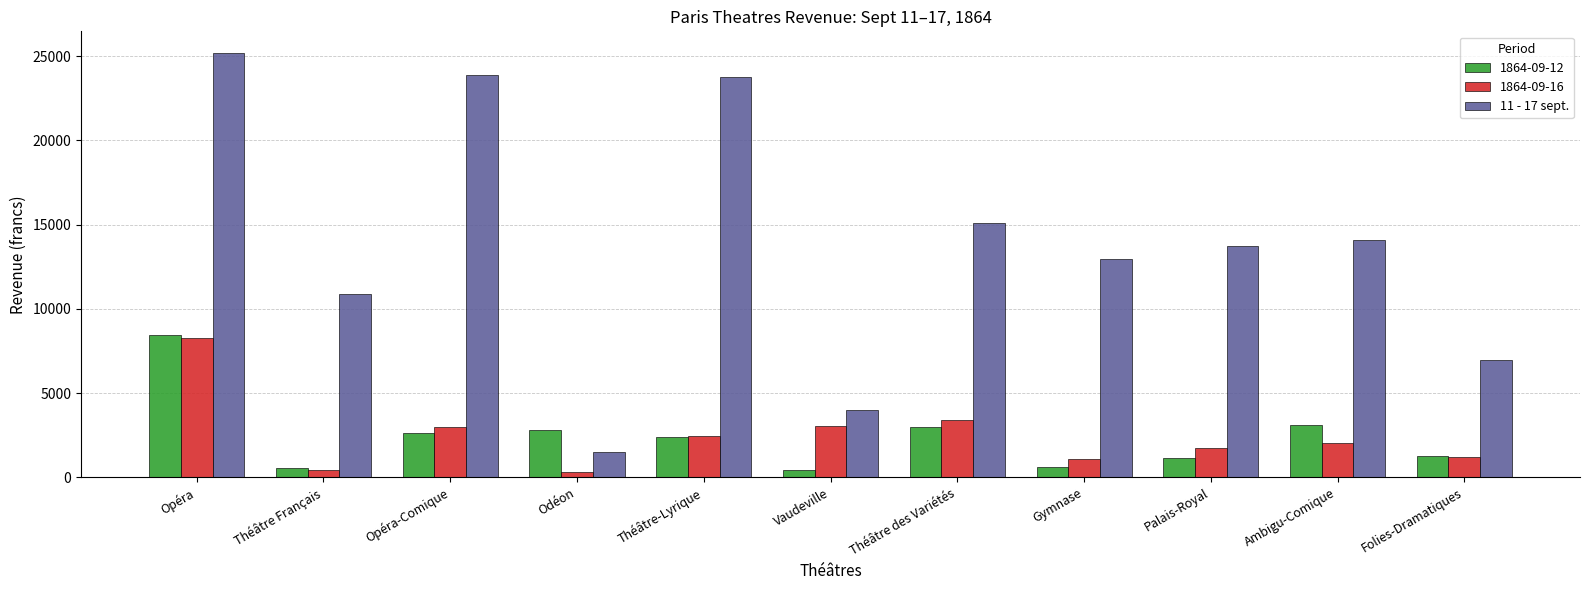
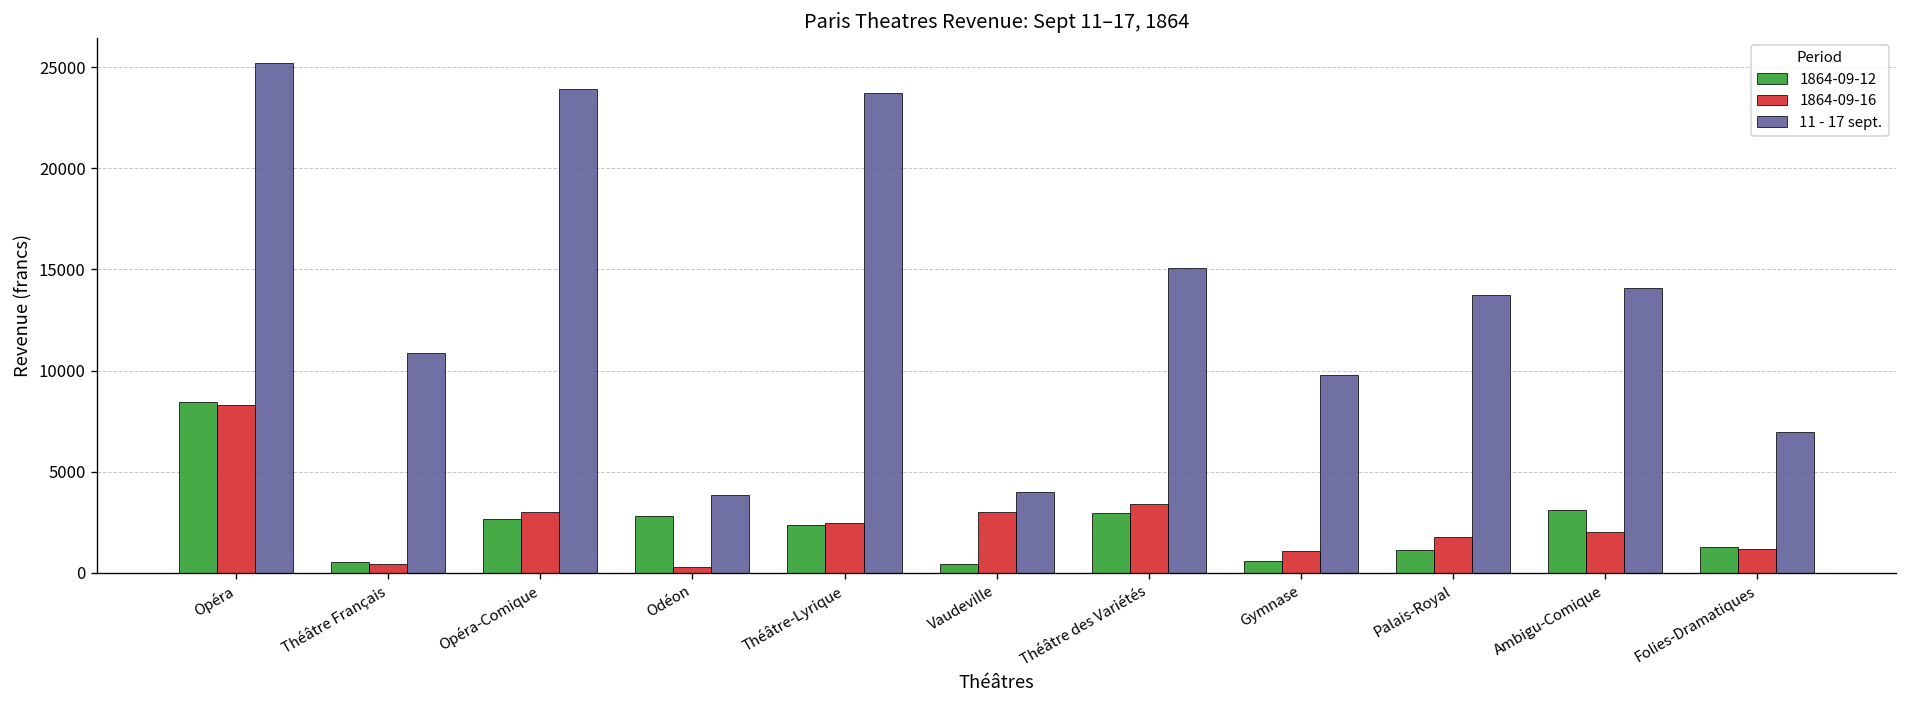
11 - 17 sept., Odéon: 1500 -> 3900
11 - 17 sept., Gymnase: 12900 -> 9800
